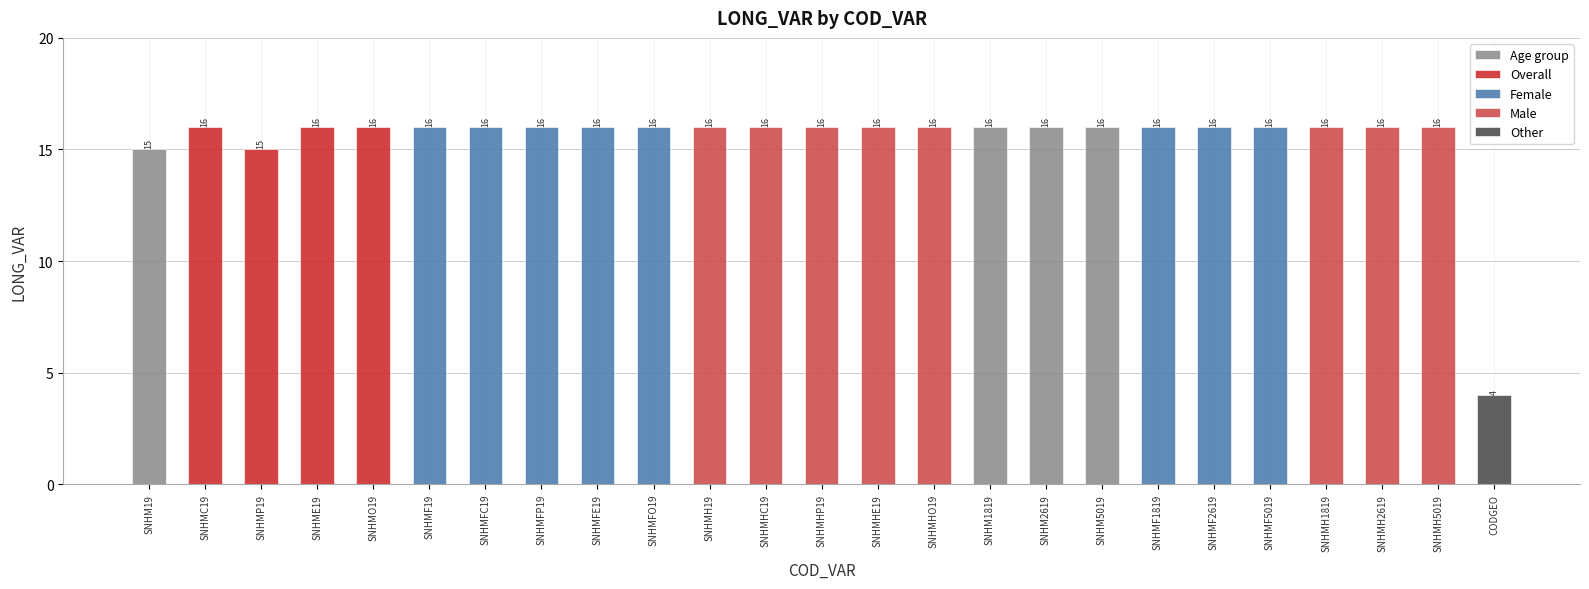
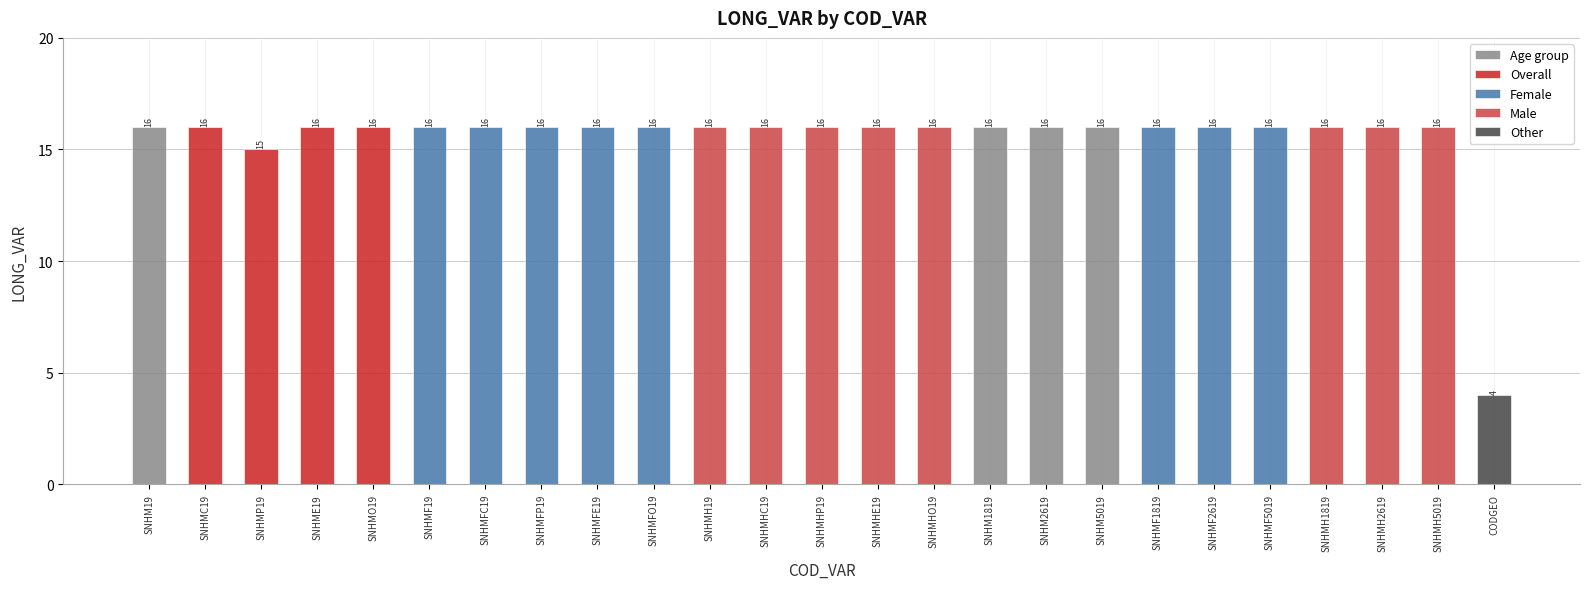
SNHM19: 15 -> 16
